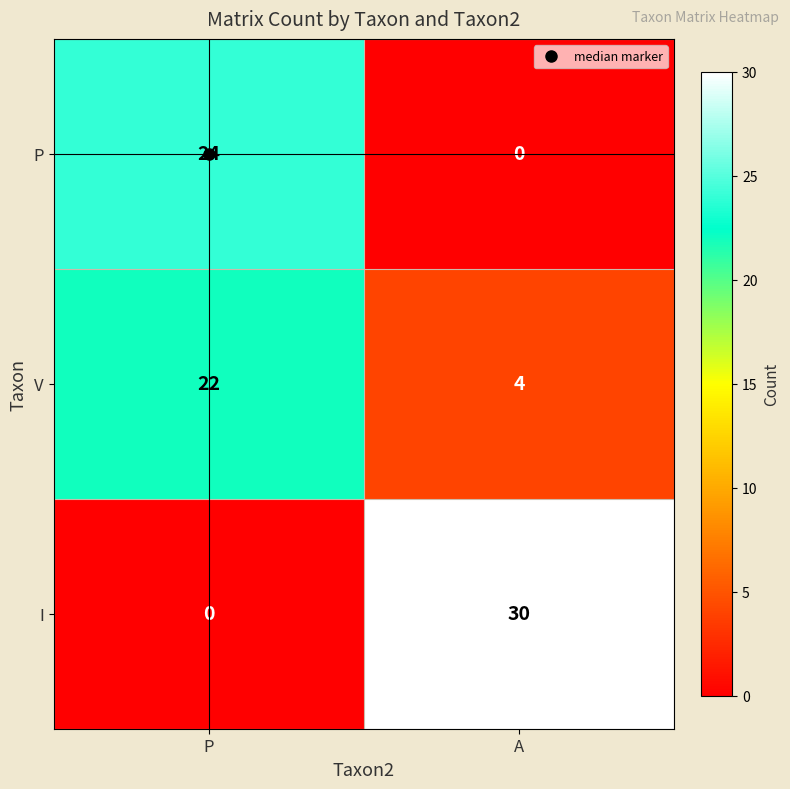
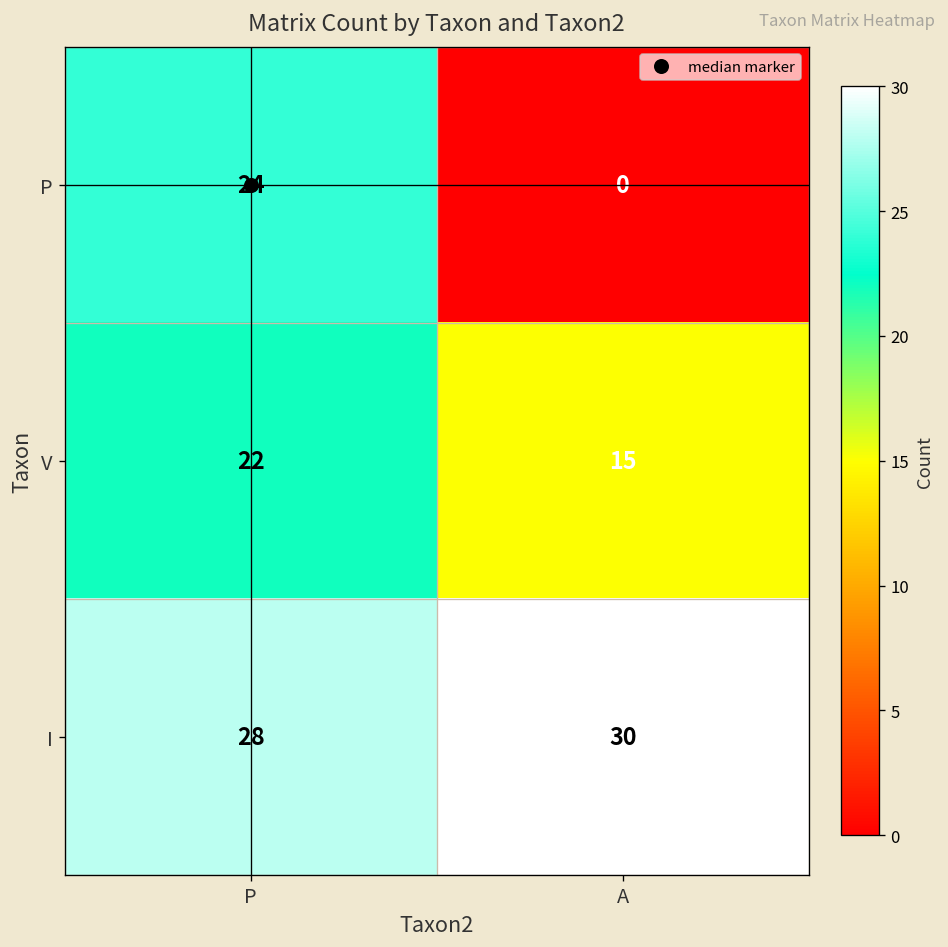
V, A: 4 -> 15
I, P: 0 -> 28
